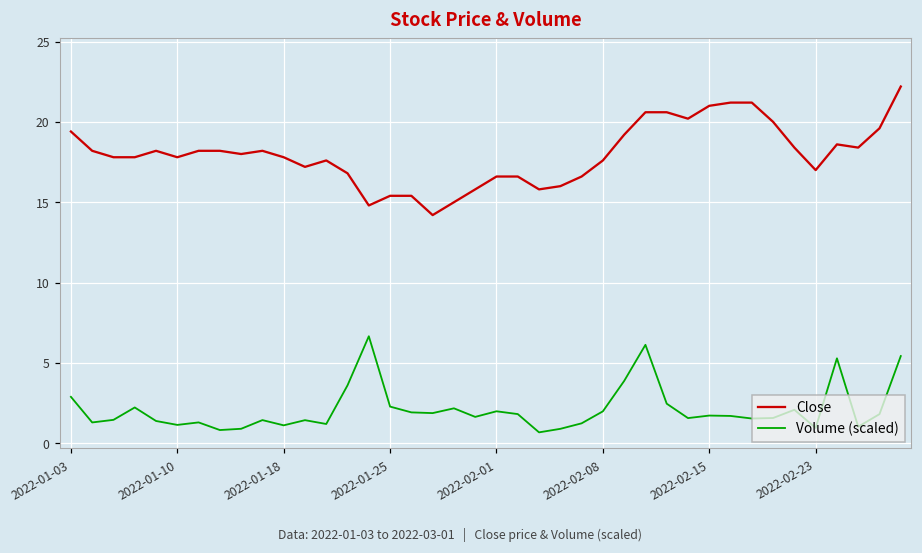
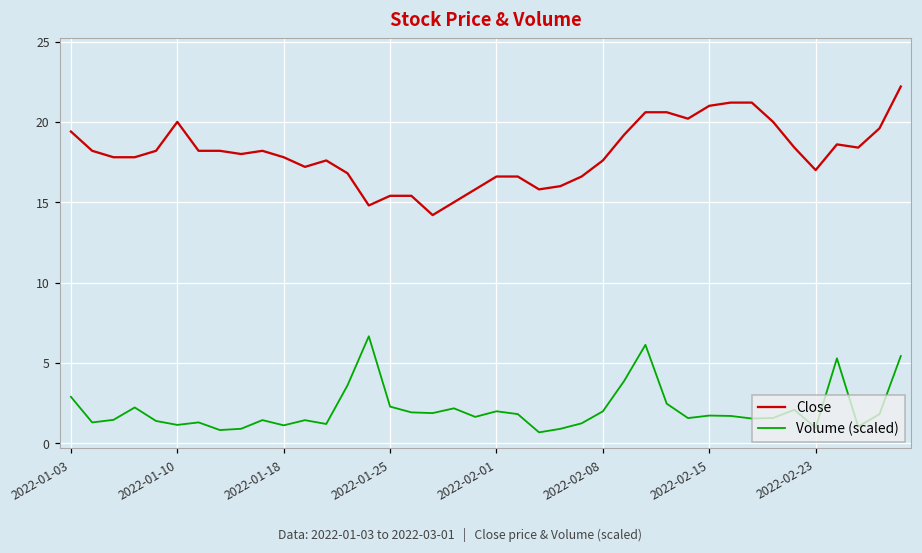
Close, 2022-01-10: 17.8 -> 20.0
